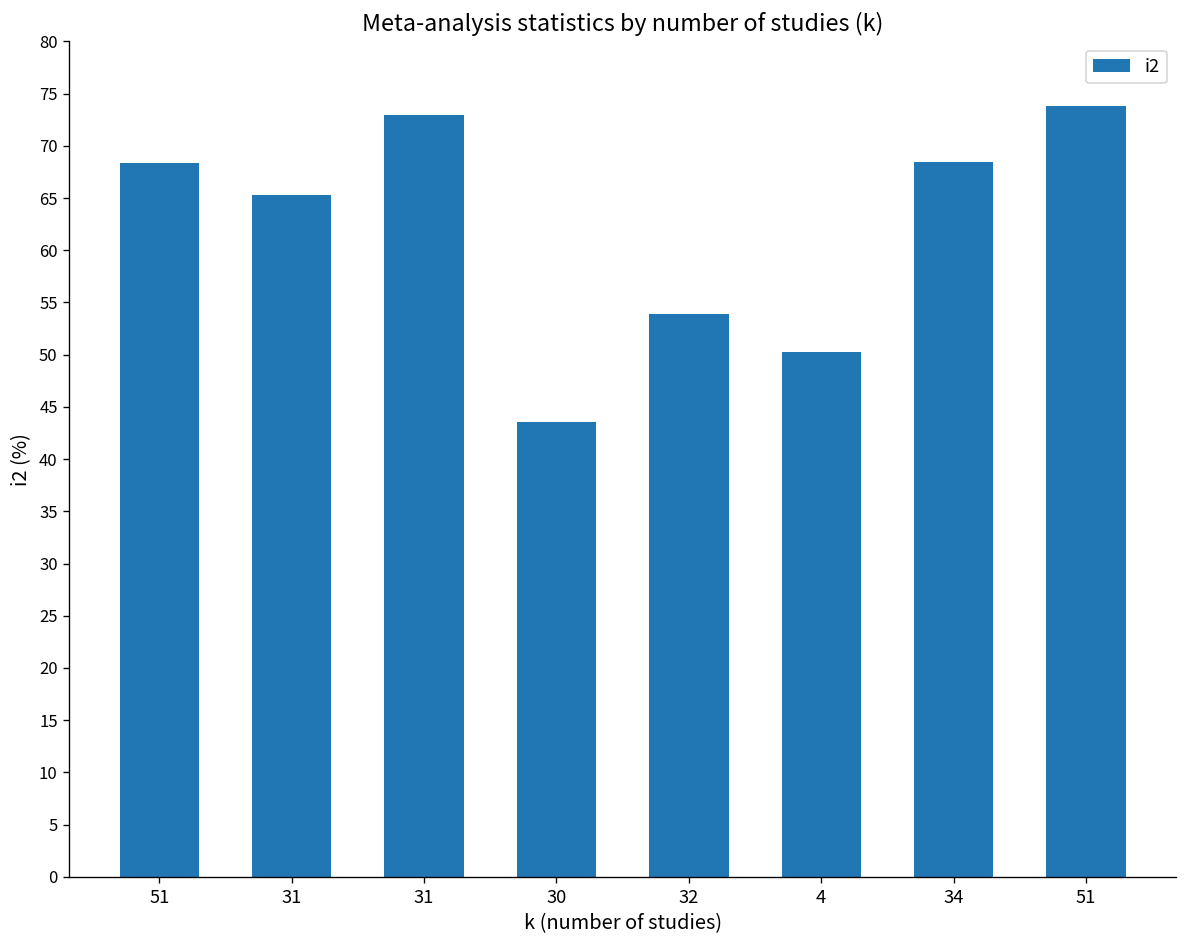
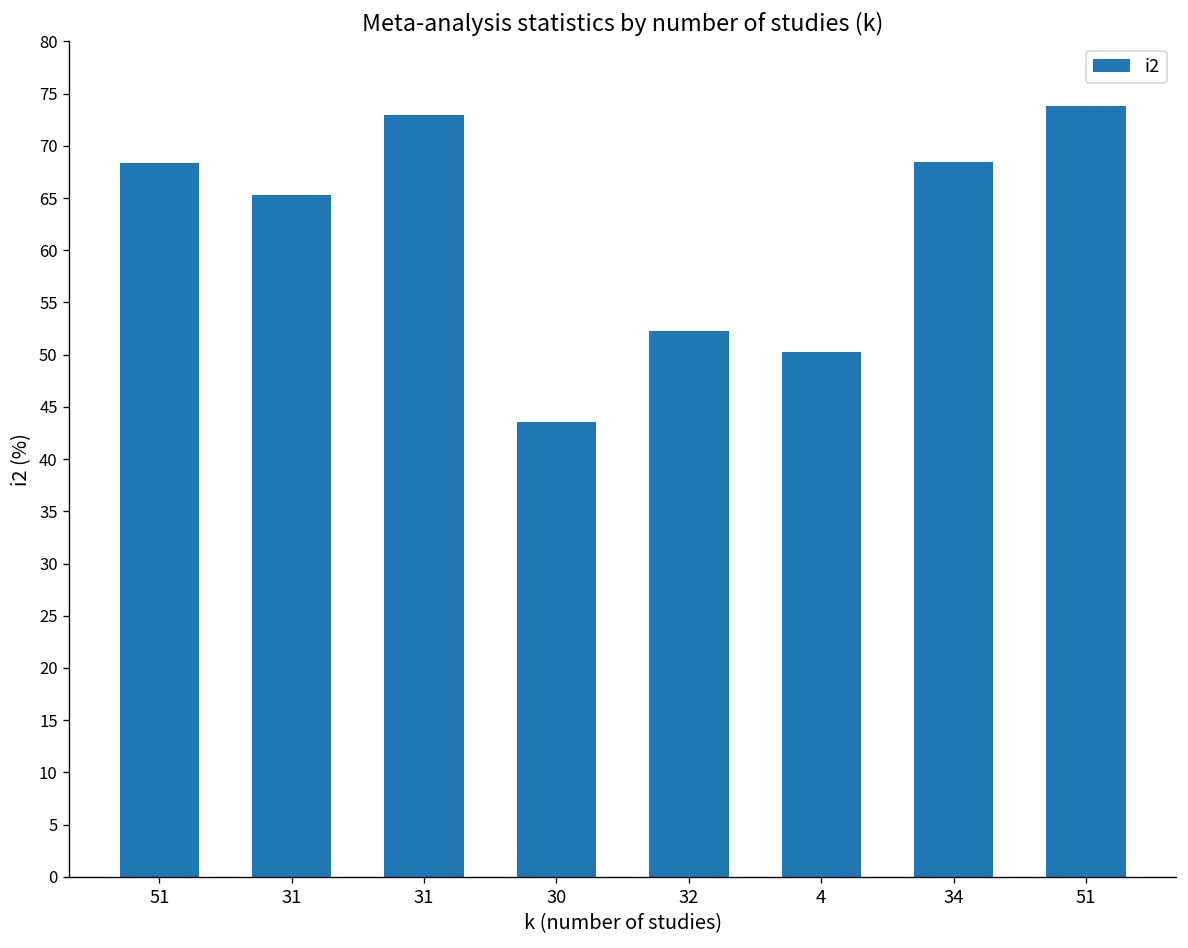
32: 54 -> 52
